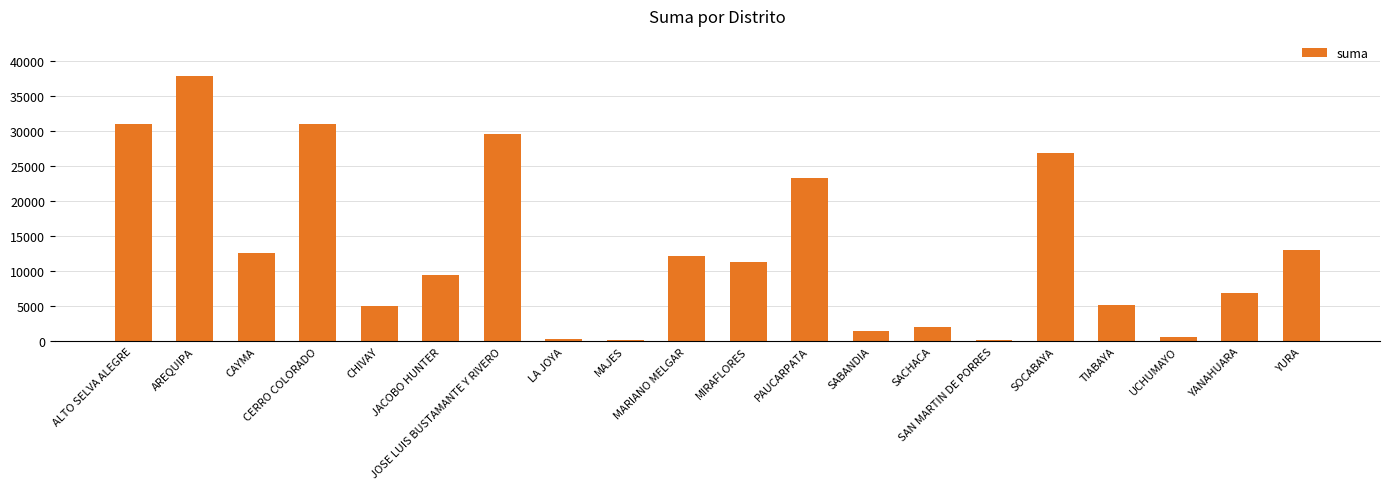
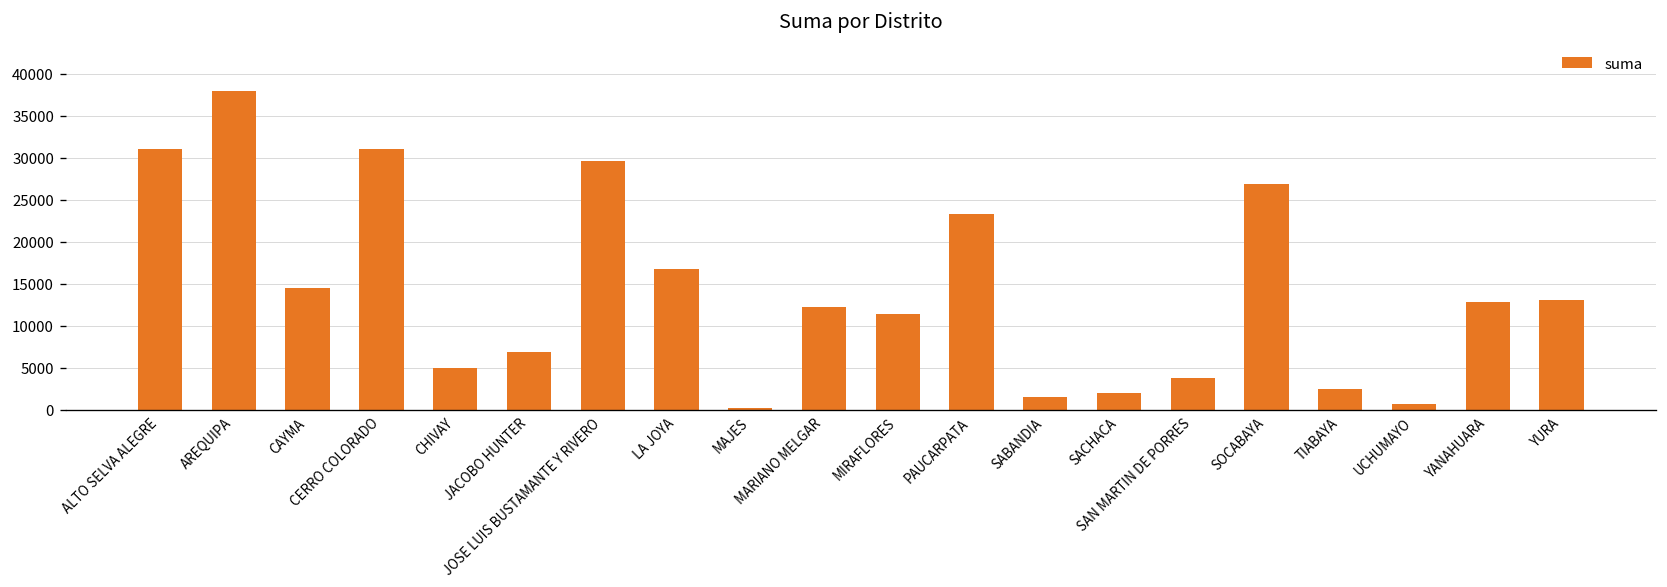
CAYMA: 13000 -> 14000
JACOBO HUNTER: 10000 -> 7000
LA JOYA: 0 -> 17000
SAN MARTIN DE PORRES: 0 -> 4000
TIABAYA: 5000 -> 3000
YANAHUARA: 7000 -> 13000
